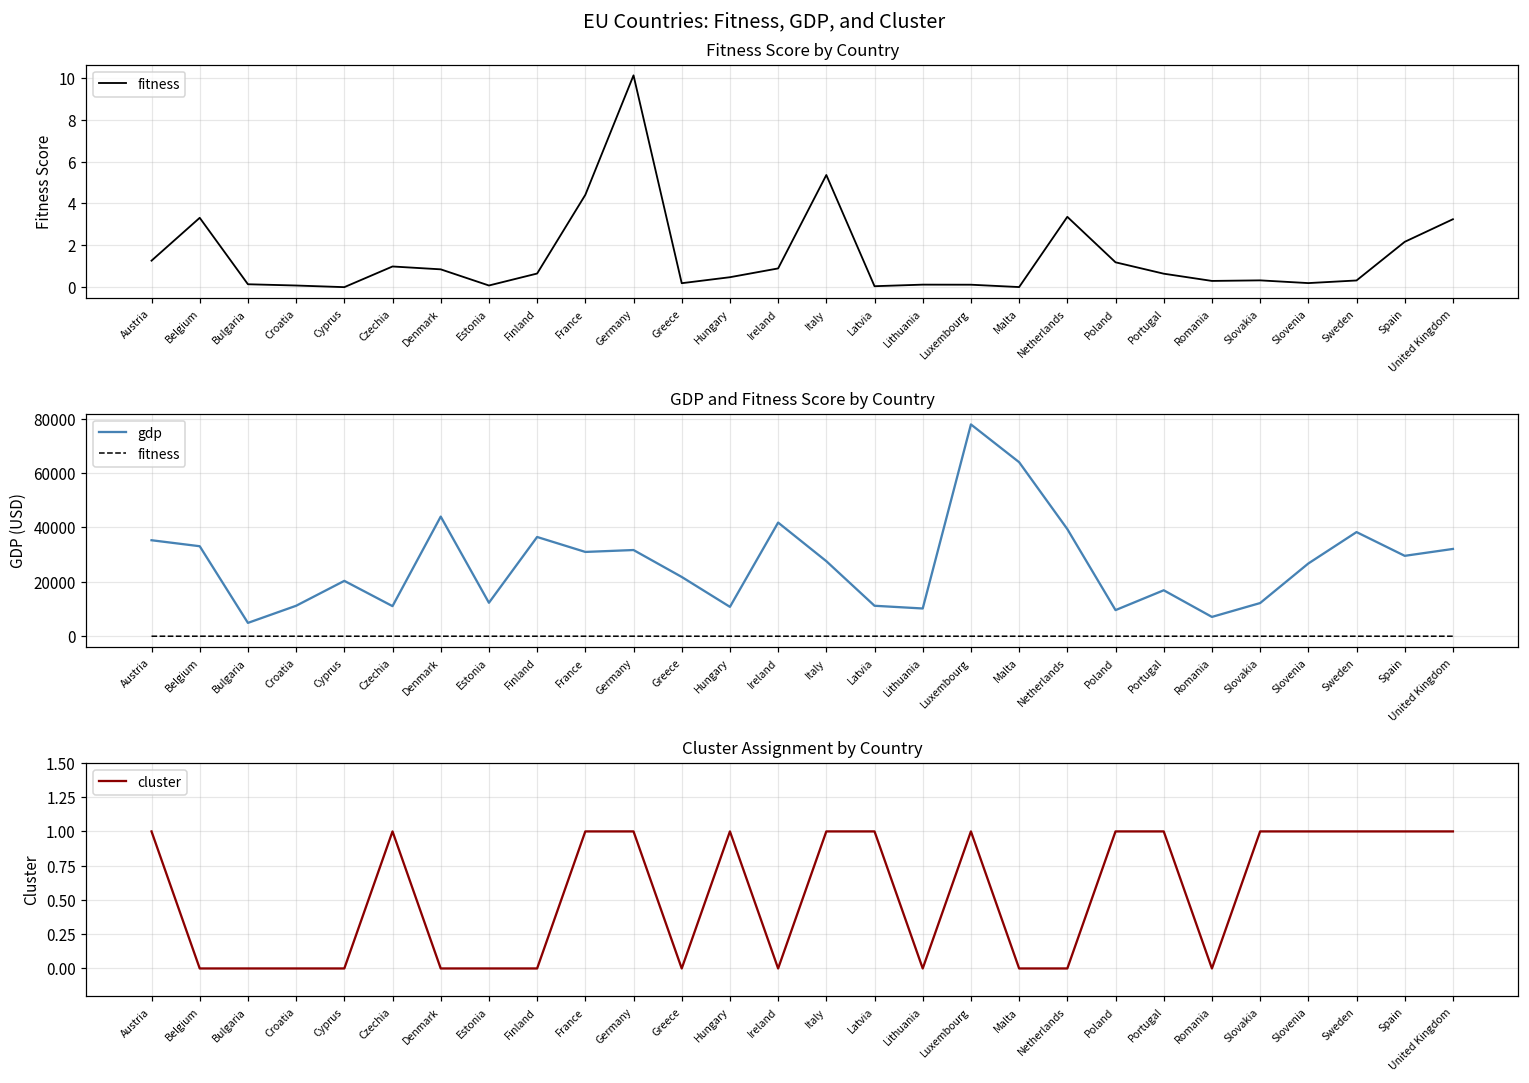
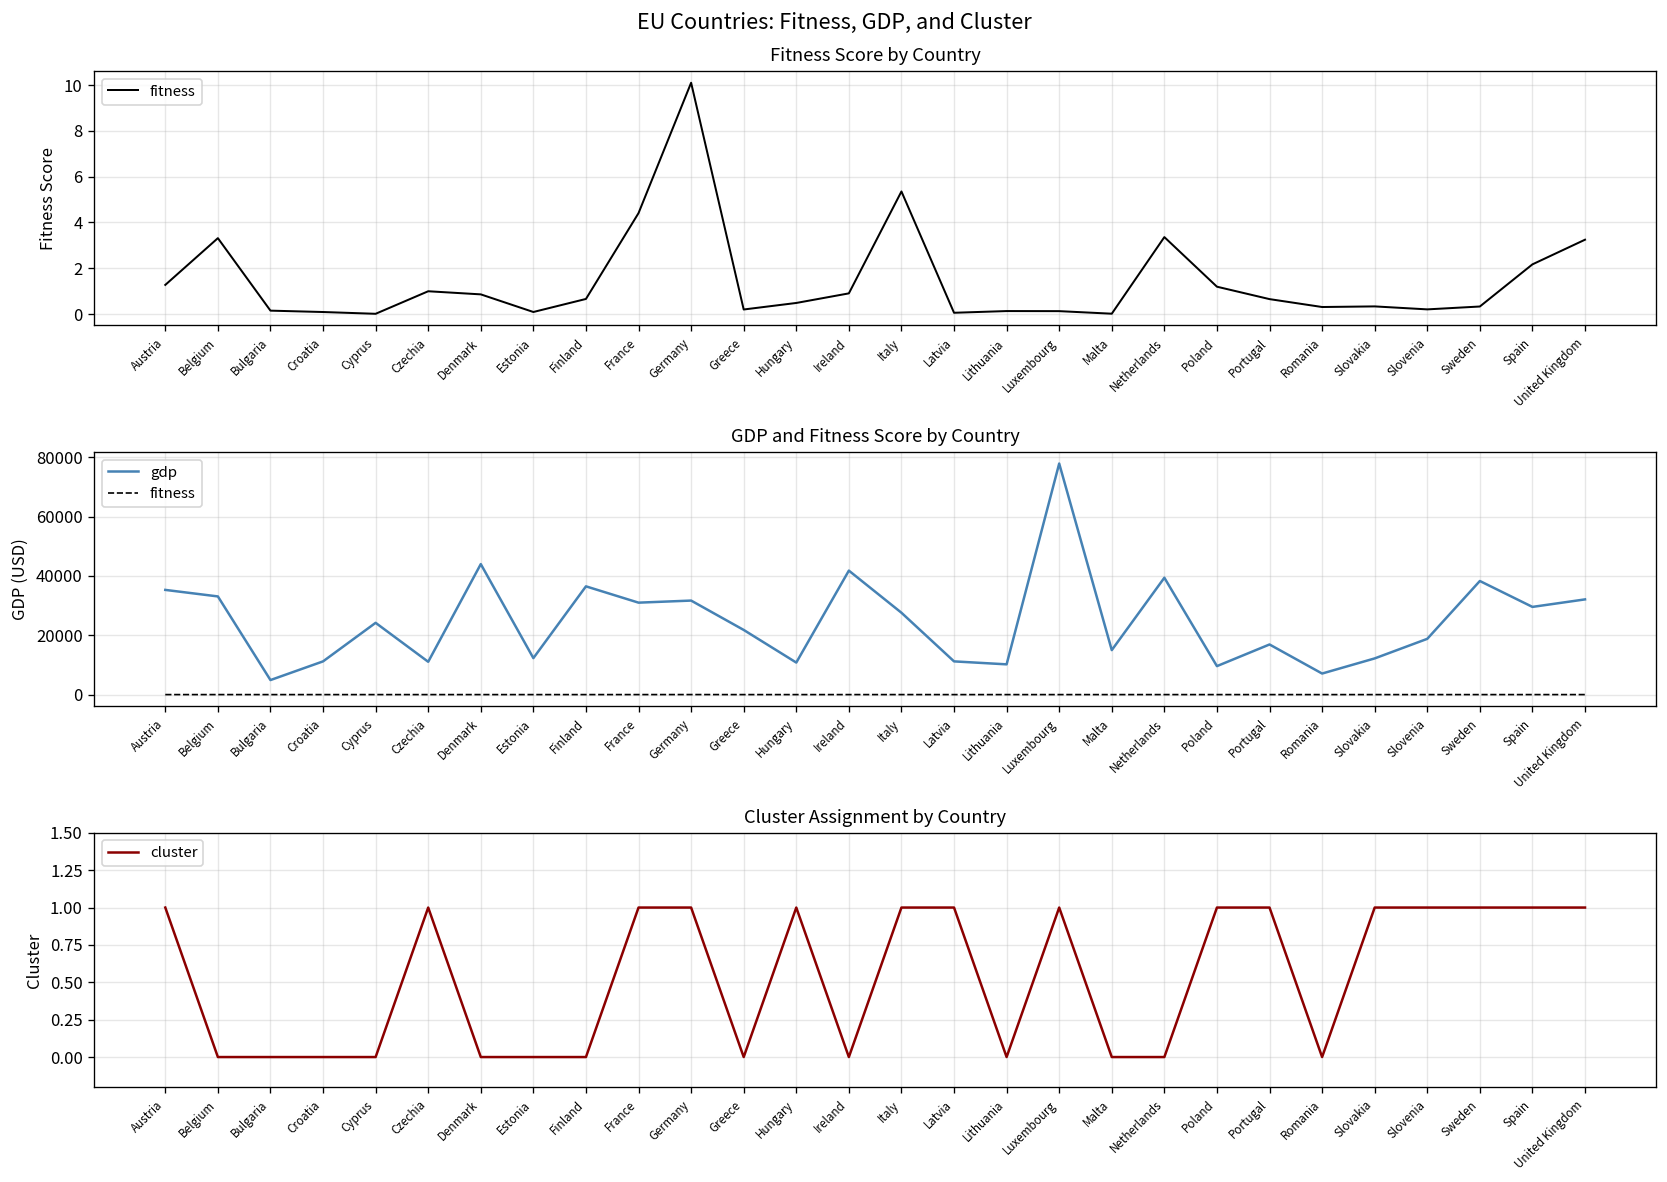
GDP and Fitness Score by Country, gdp, Cyprus: 20000 -> 24000
GDP and Fitness Score by Country, gdp, Malta: 64000 -> 15000
GDP and Fitness Score by Country, gdp, Slovenia: 27000 -> 19000
